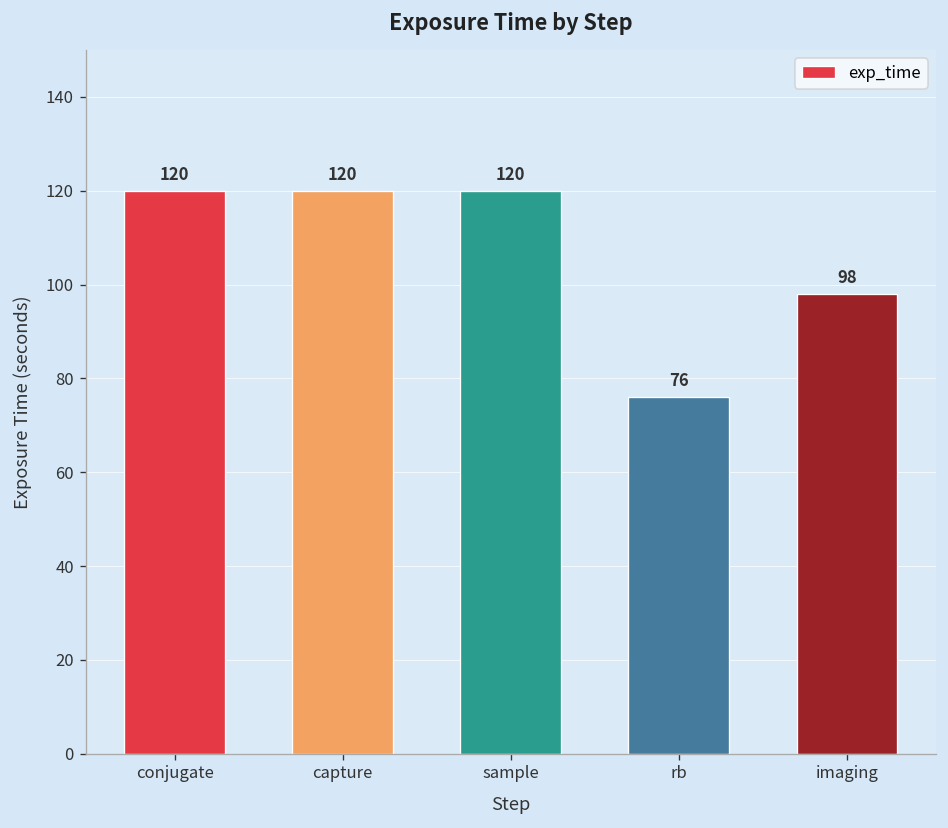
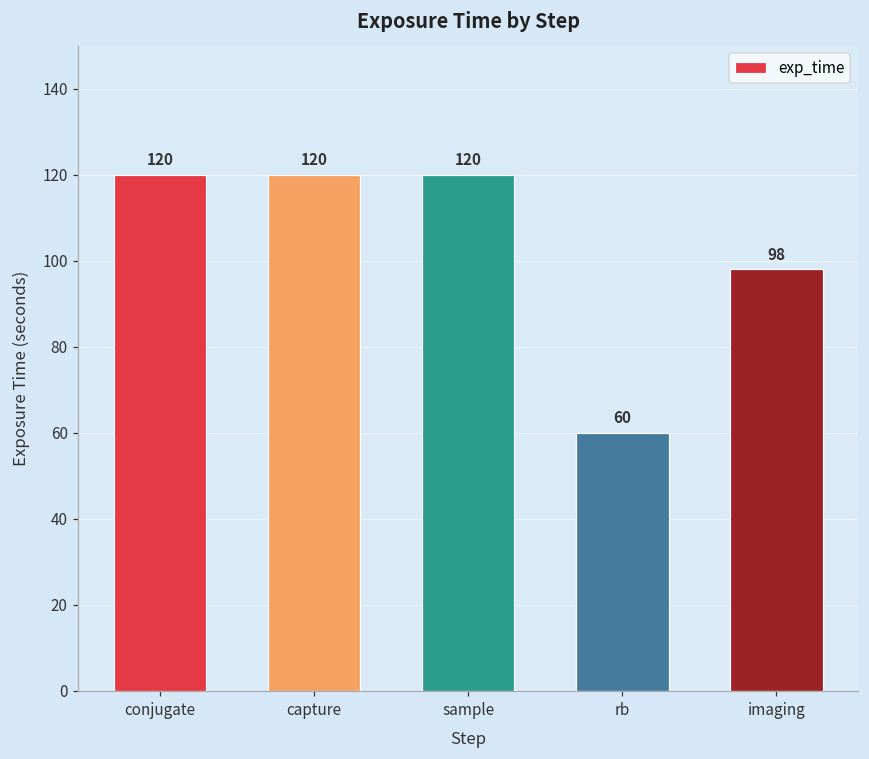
rb: 76 -> 60
